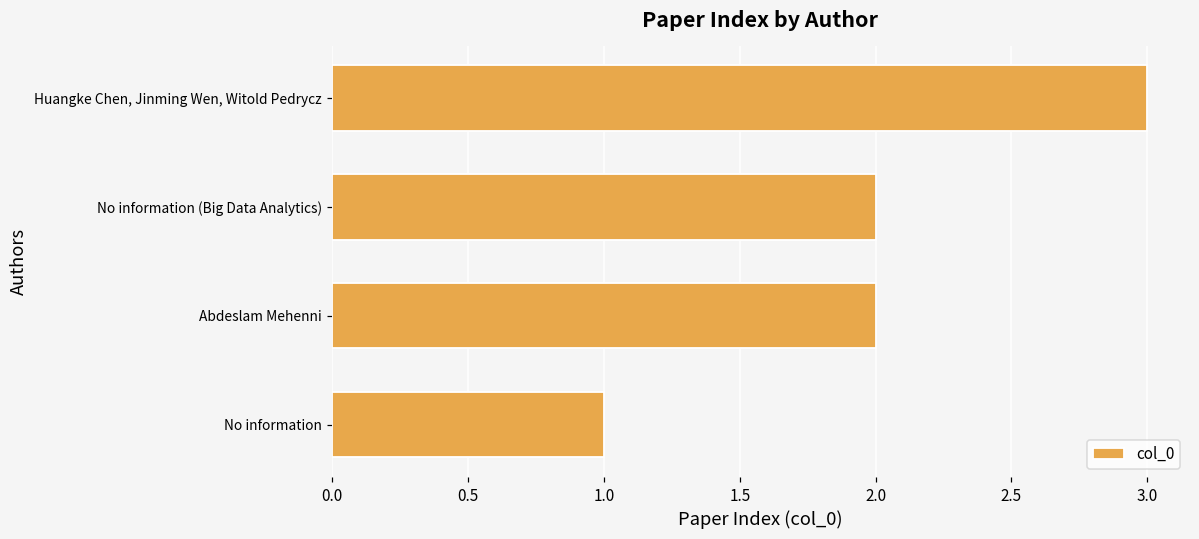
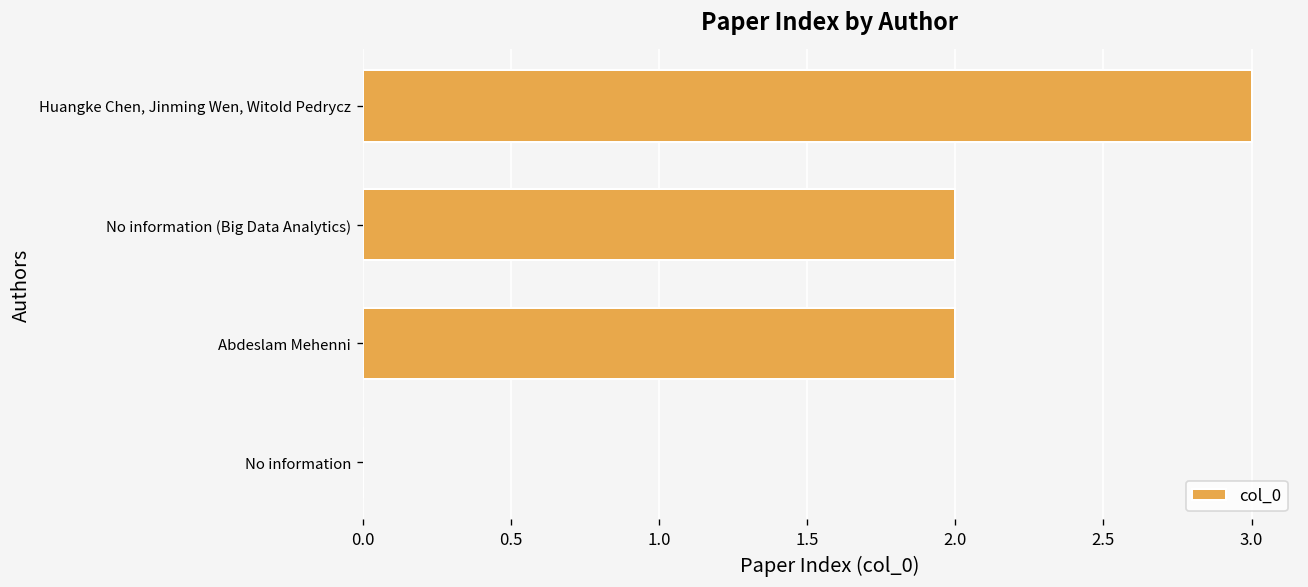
No information: 1 -> 0
